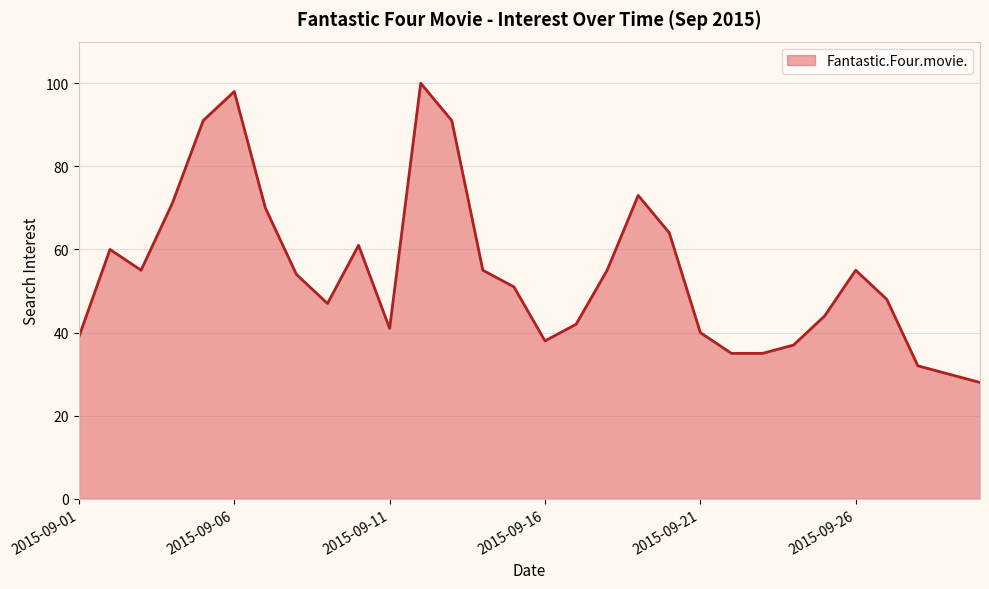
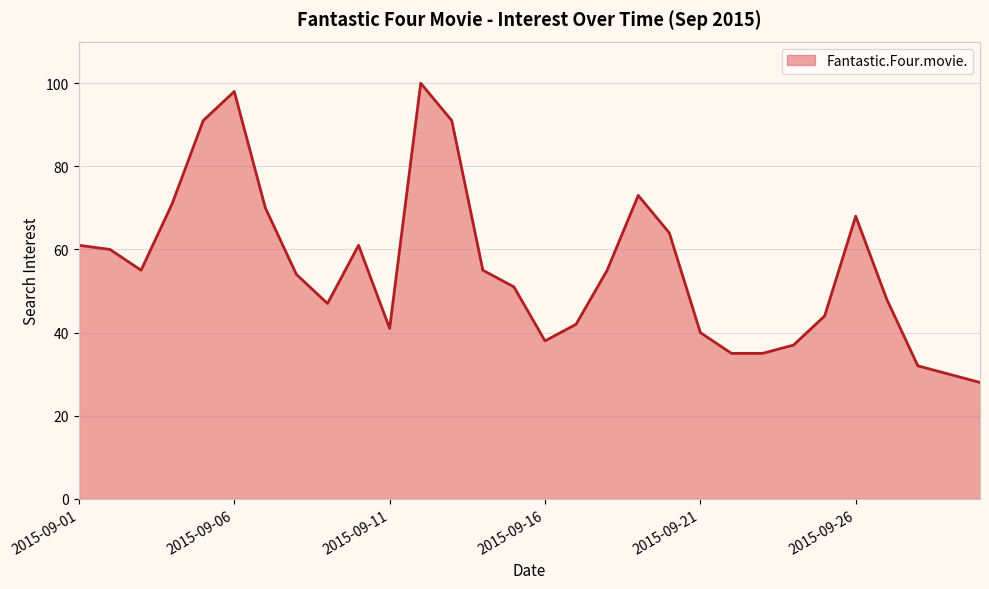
2015-09-01: 39 -> 61
2015-09-26: 55 -> 68
